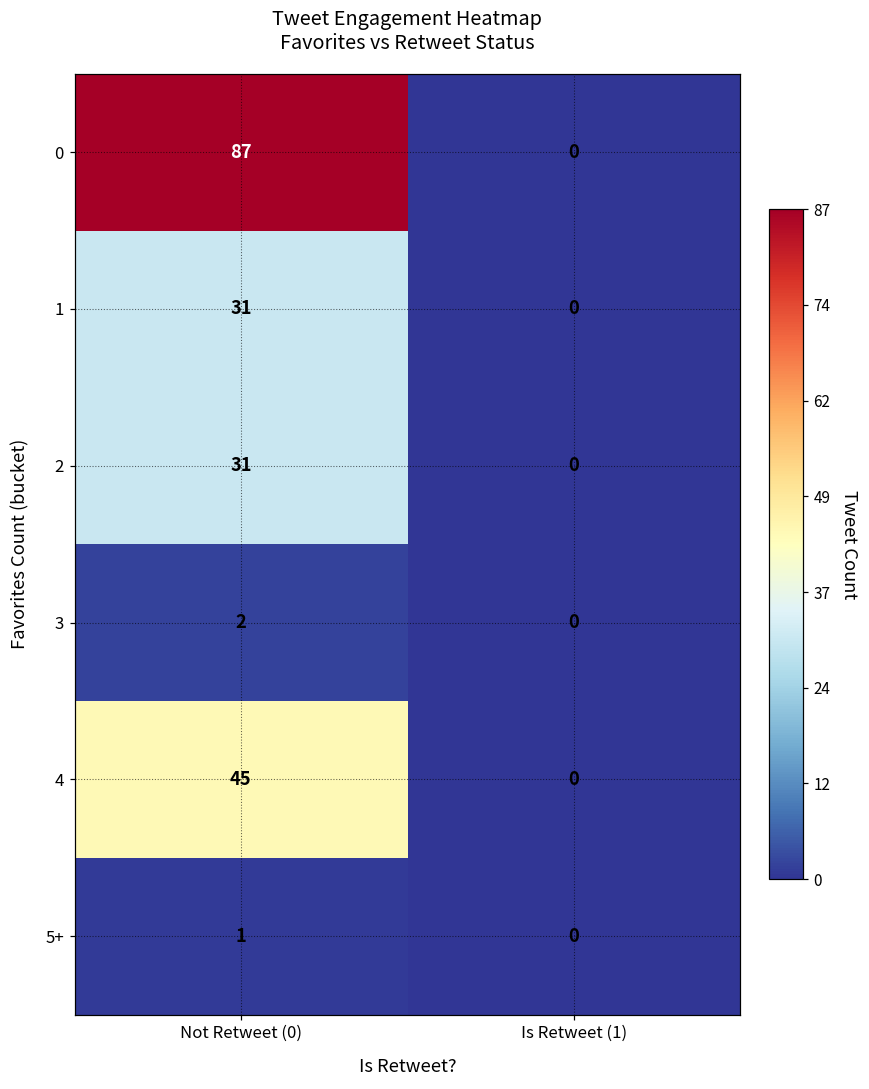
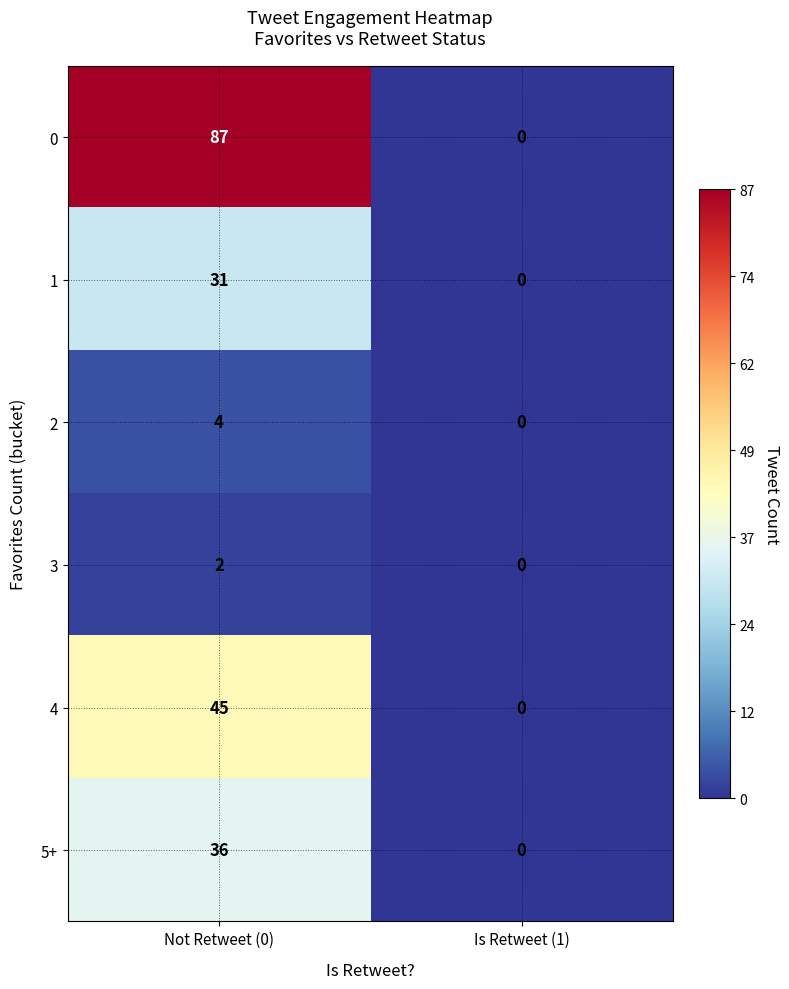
2, Not Retweet (0): 31 -> 4
5+, Not Retweet (0): 1 -> 36
